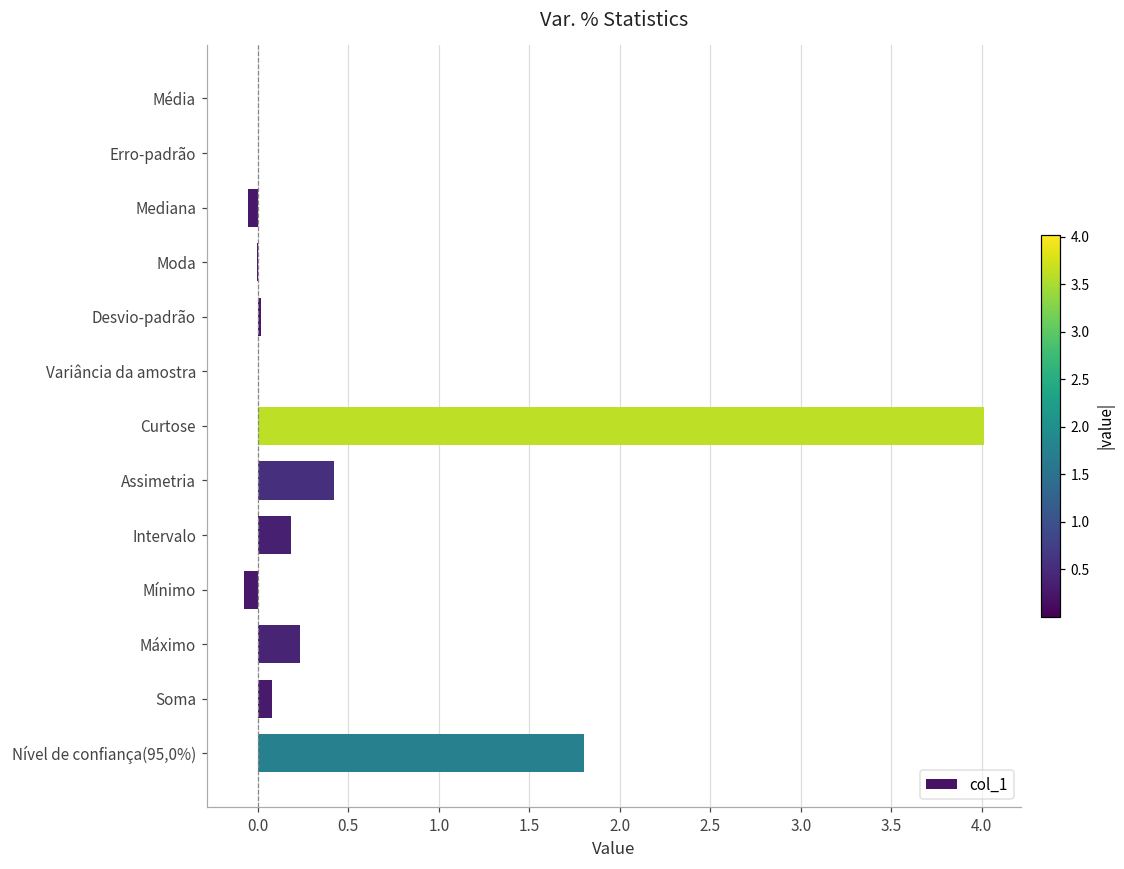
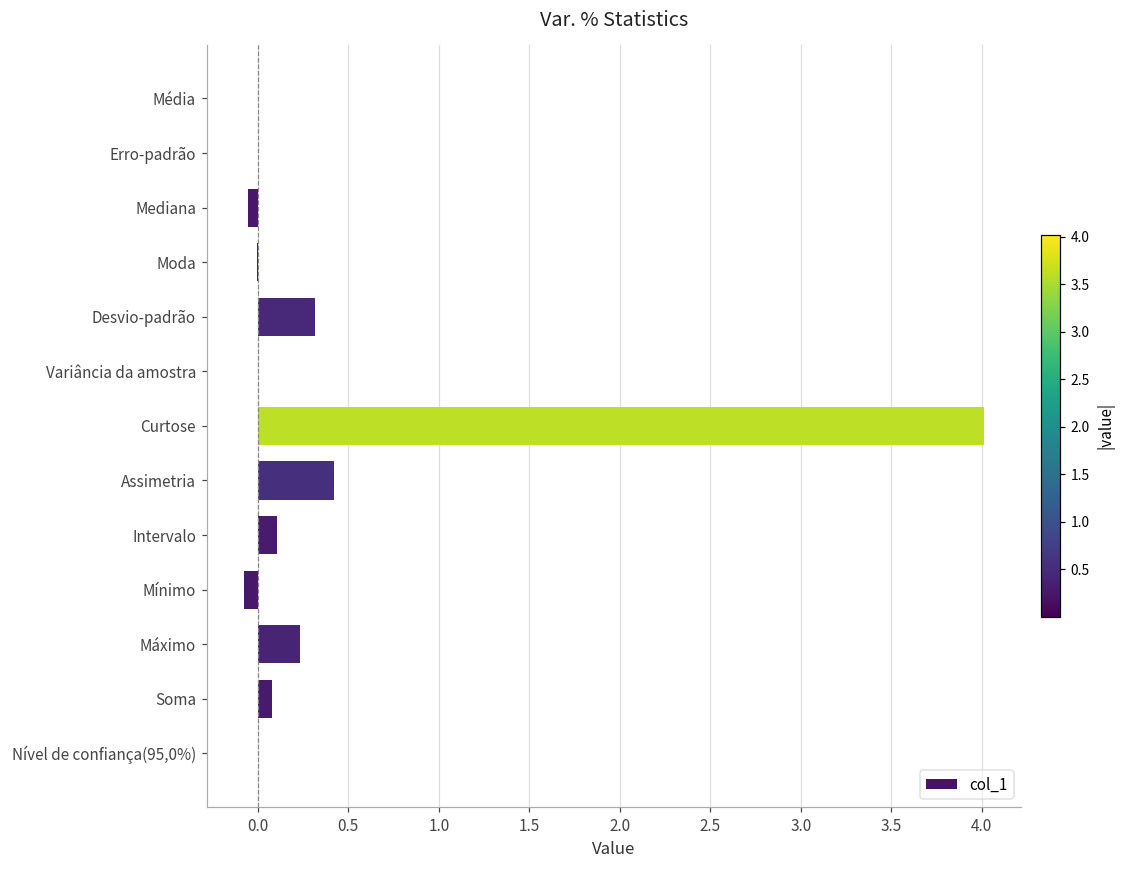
Desvio-padrão: 0.02 -> 0.31
Intervalo: 0.19 -> 0.10
Nível de confiança(95,0%): 1.80 -> 0.00
